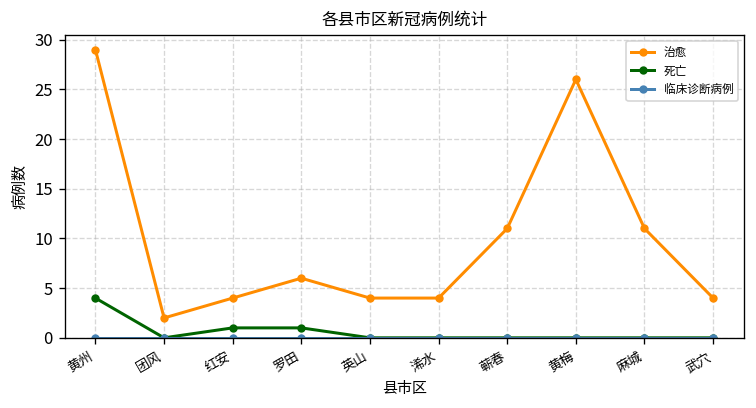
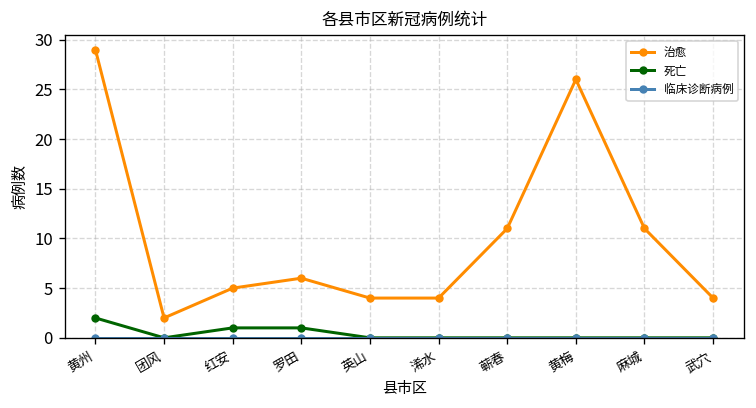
死亡, 黄州: 4 -> 2
治愈, 红安: 4 -> 5
